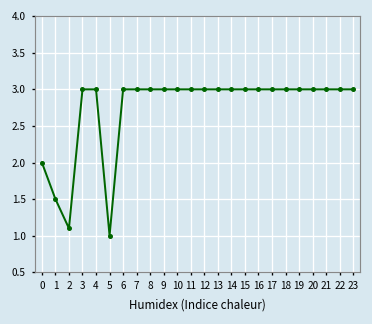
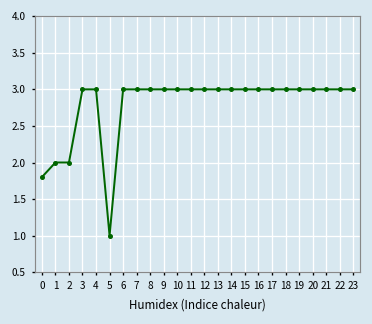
0: 2.0 -> 1.8
1: 1.5 -> 2.0
2: 1.1 -> 2.0
